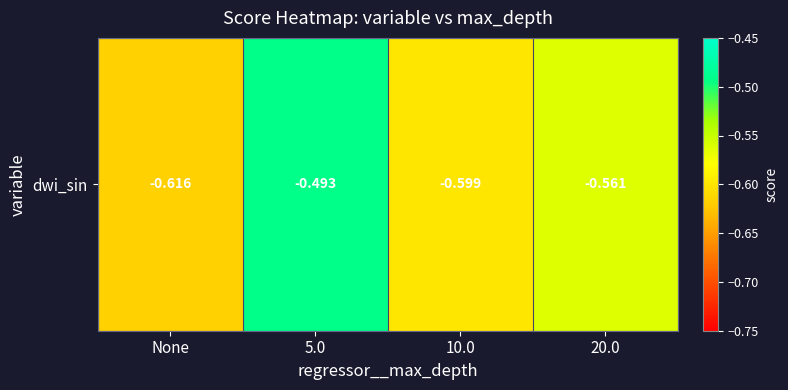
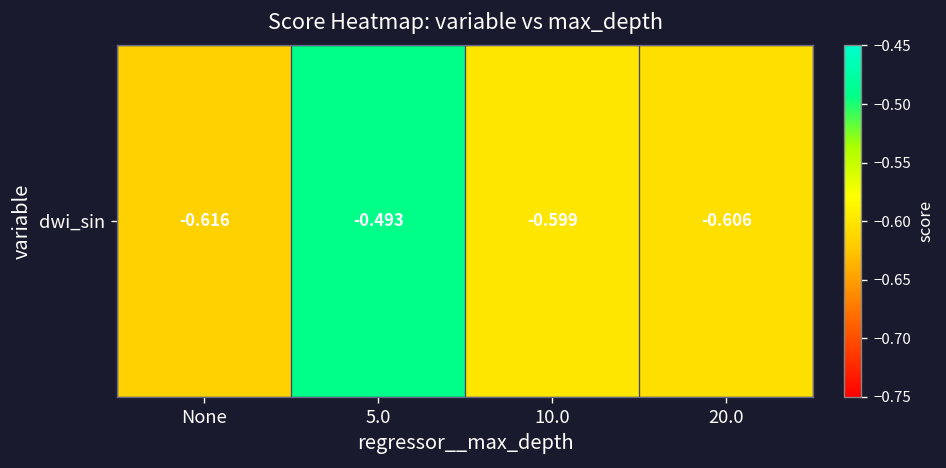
dwi_sin, 20.0: -0.561 -> -0.606
